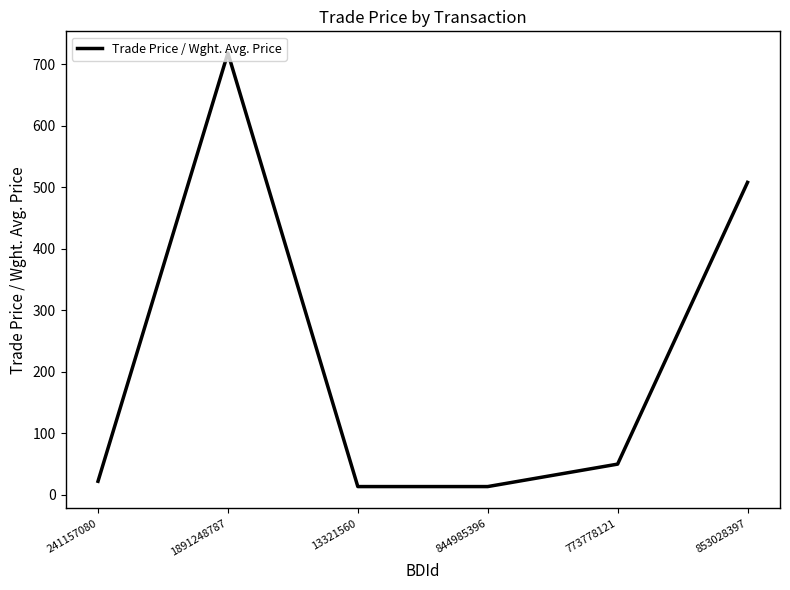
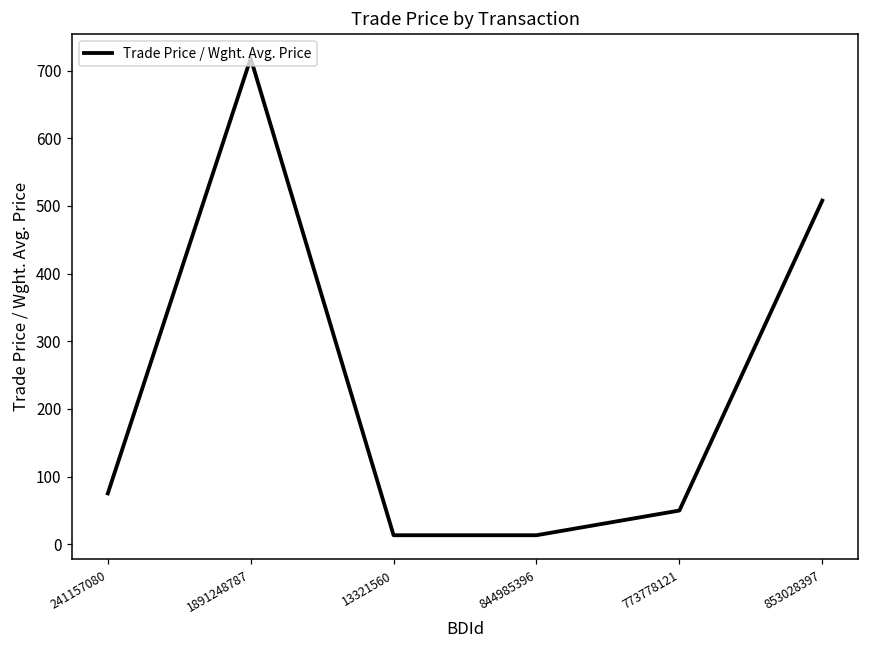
241157080: 20 -> 80
